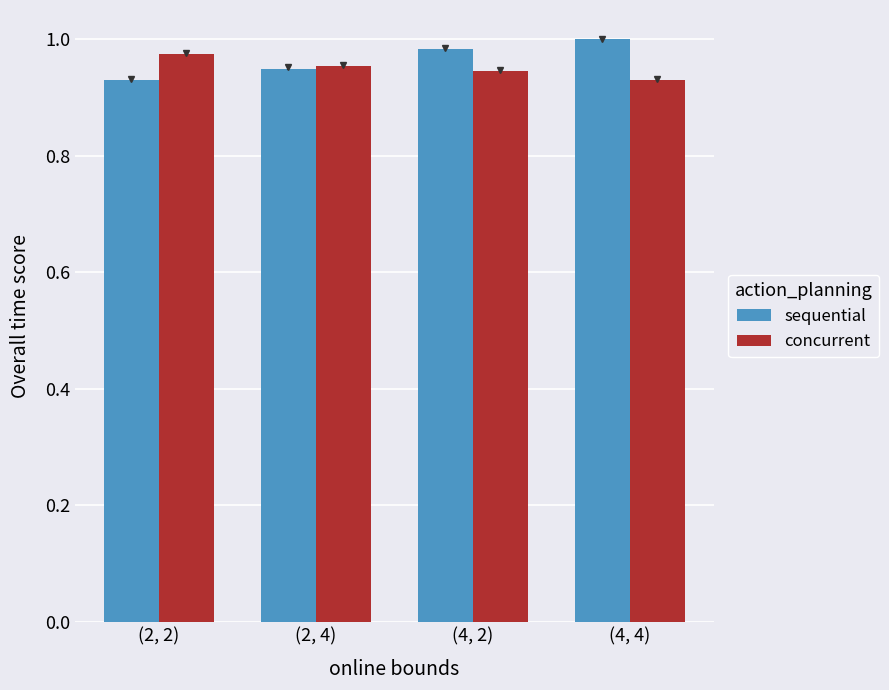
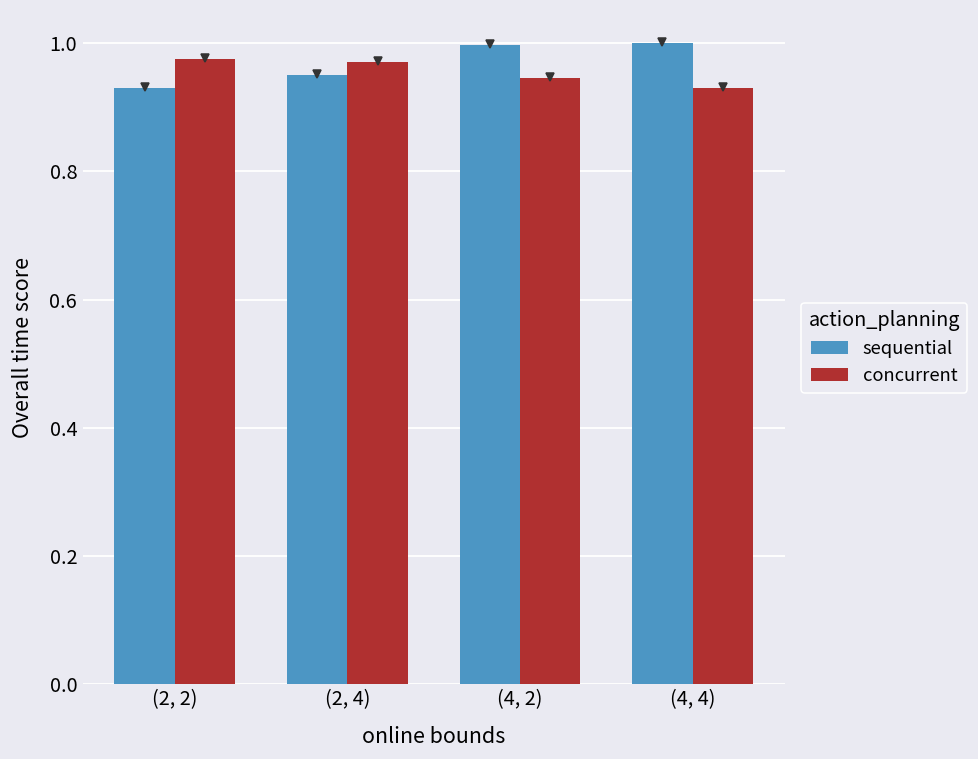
concurrent, (2, 4): 0.95 -> 0.97
sequential, (4, 2): 0.98 -> 1.00
